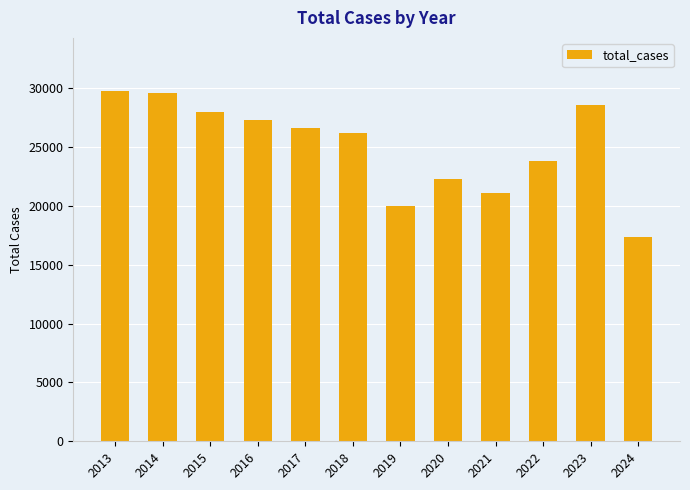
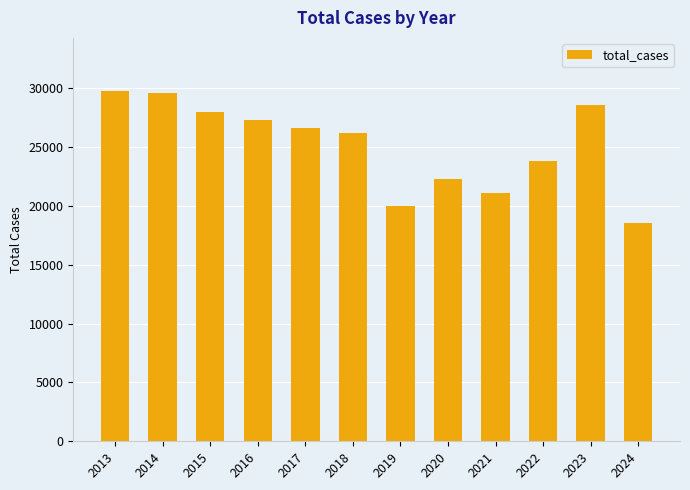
2024: 17300 -> 18500
